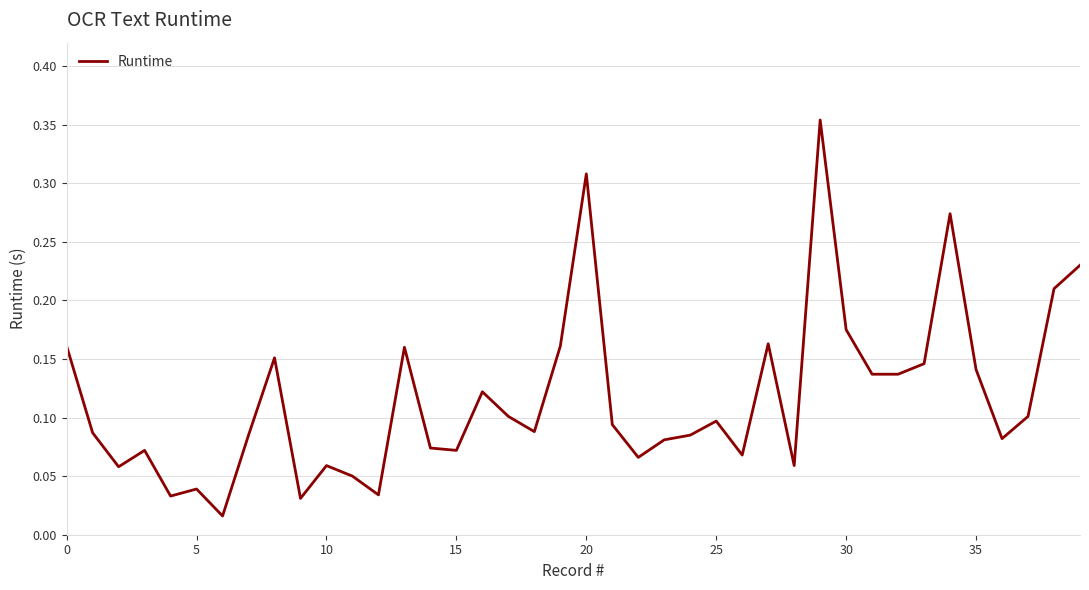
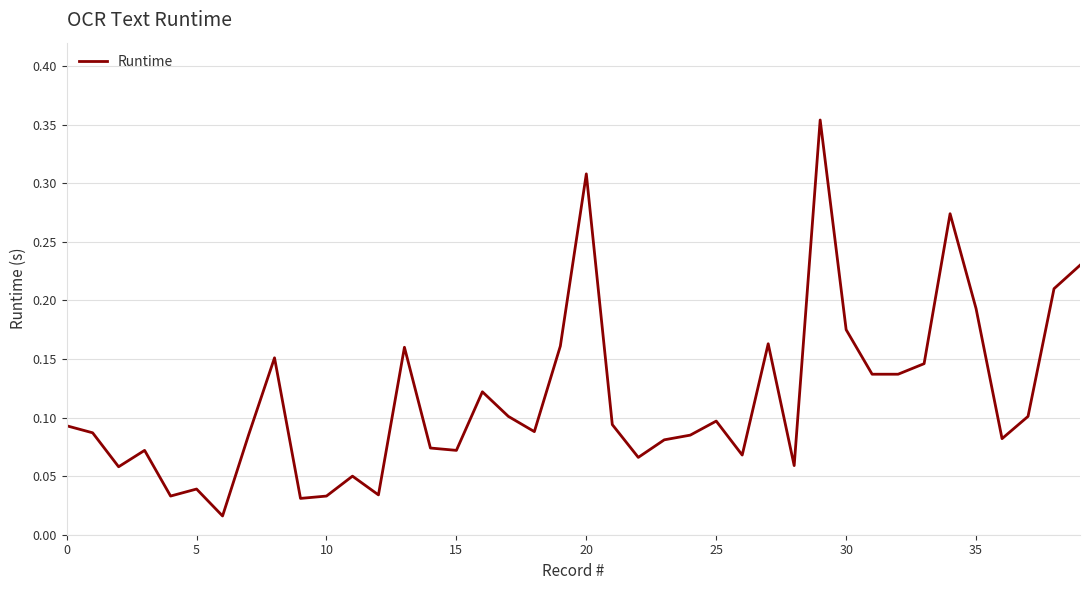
0: 0.161 -> 0.093
10: 0.059 -> 0.033
35: 0.141 -> 0.193
